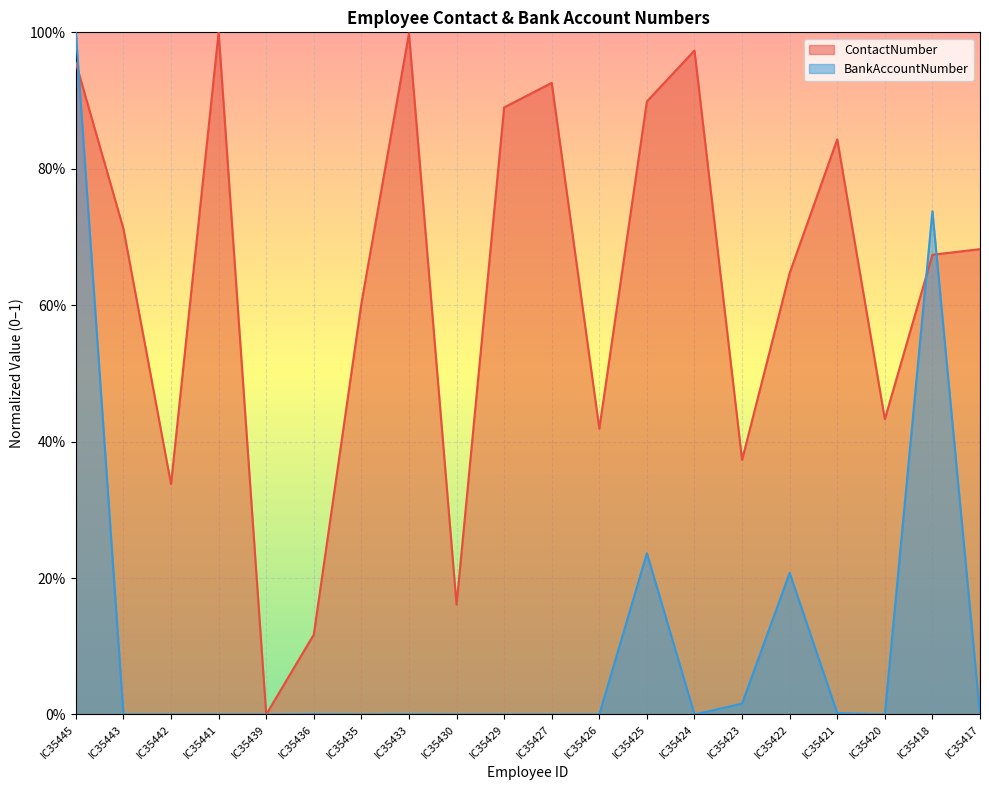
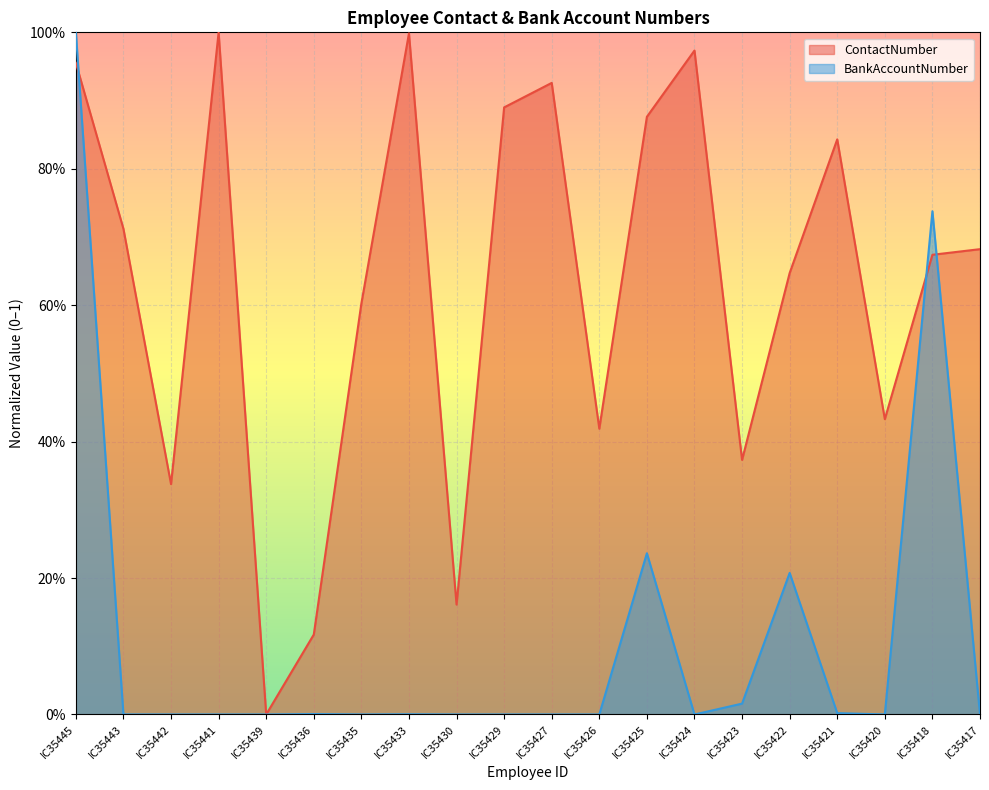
ContactNumber, IC35425: 90% -> 88%
